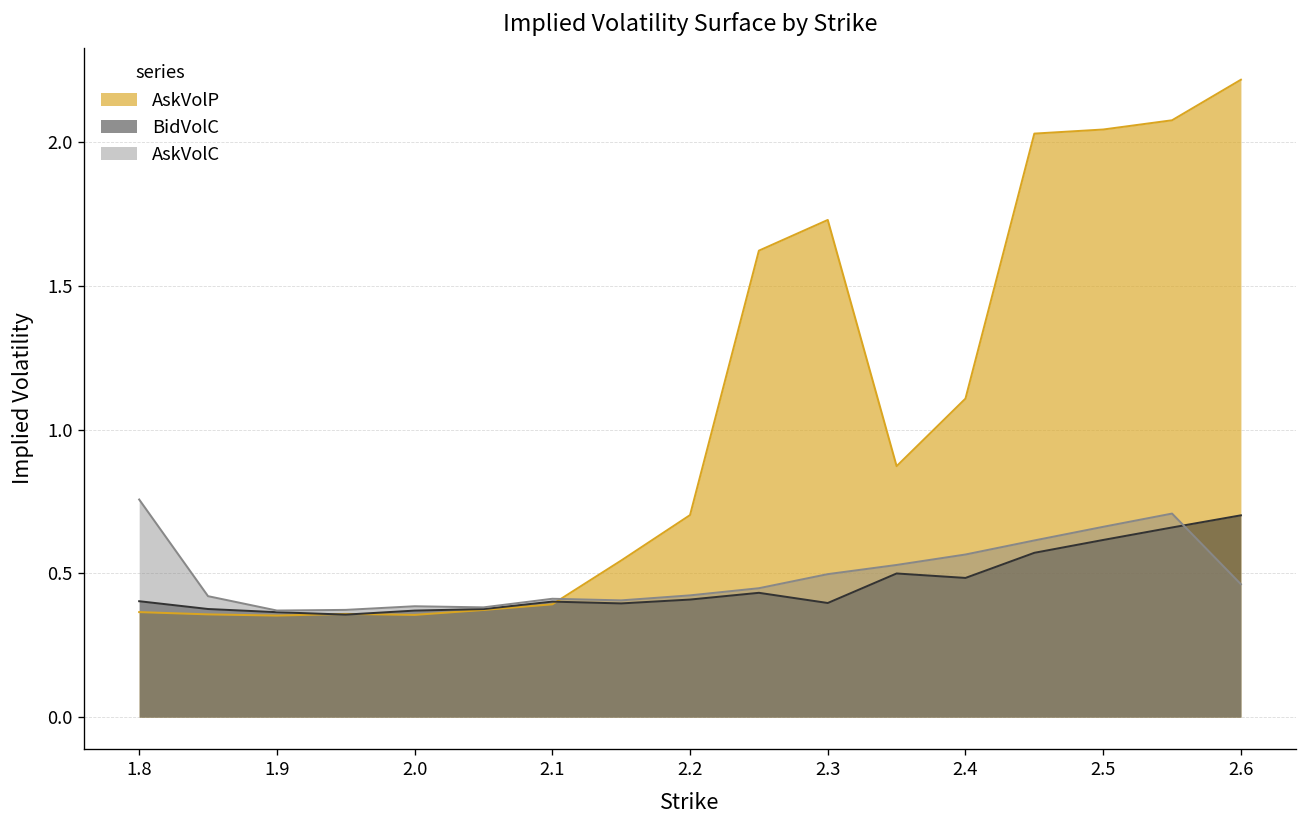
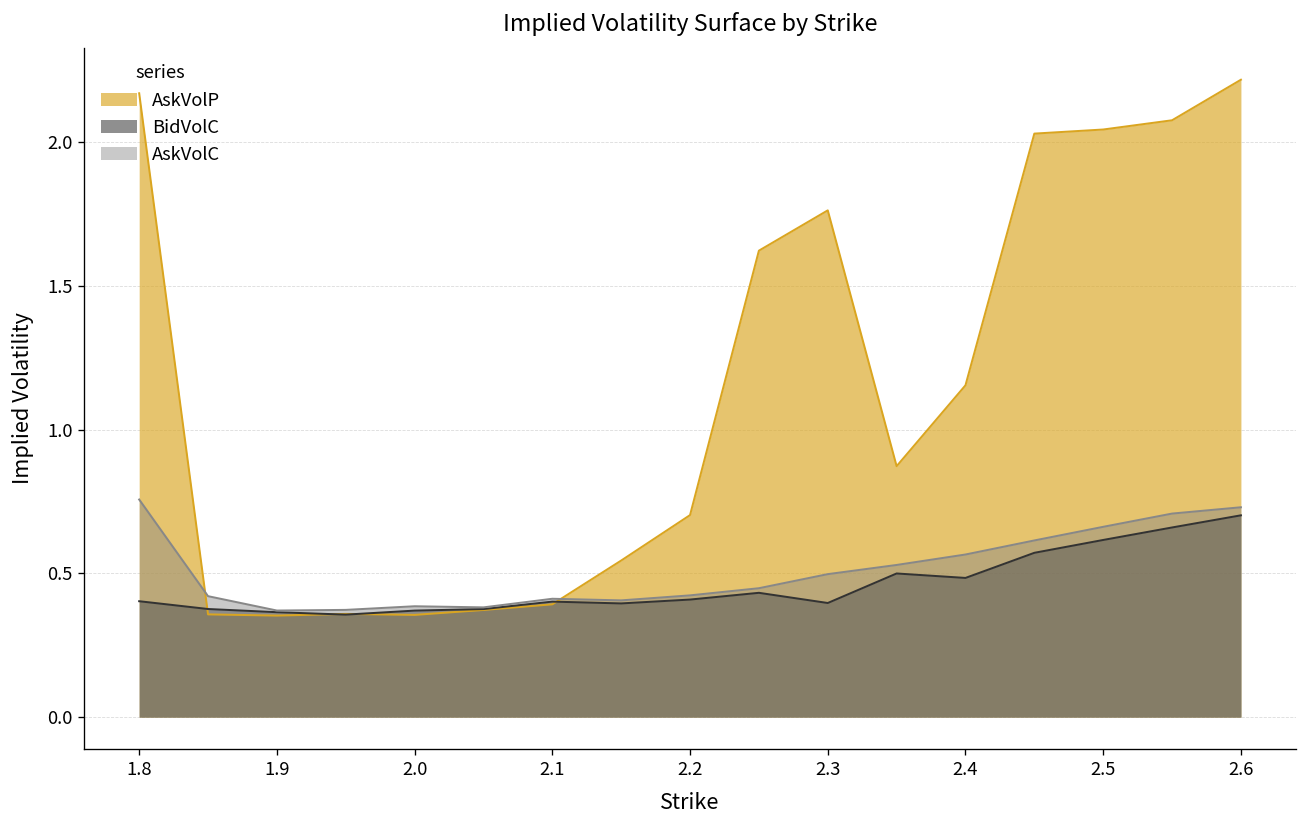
AskVolP, 1.8: 0.37 -> 2.17
AskVolP, 2.3: 1.73 -> 1.76
AskVolP, 2.4: 1.11 -> 1.15
AskVolC, 2.6: 0.46 -> 0.73
